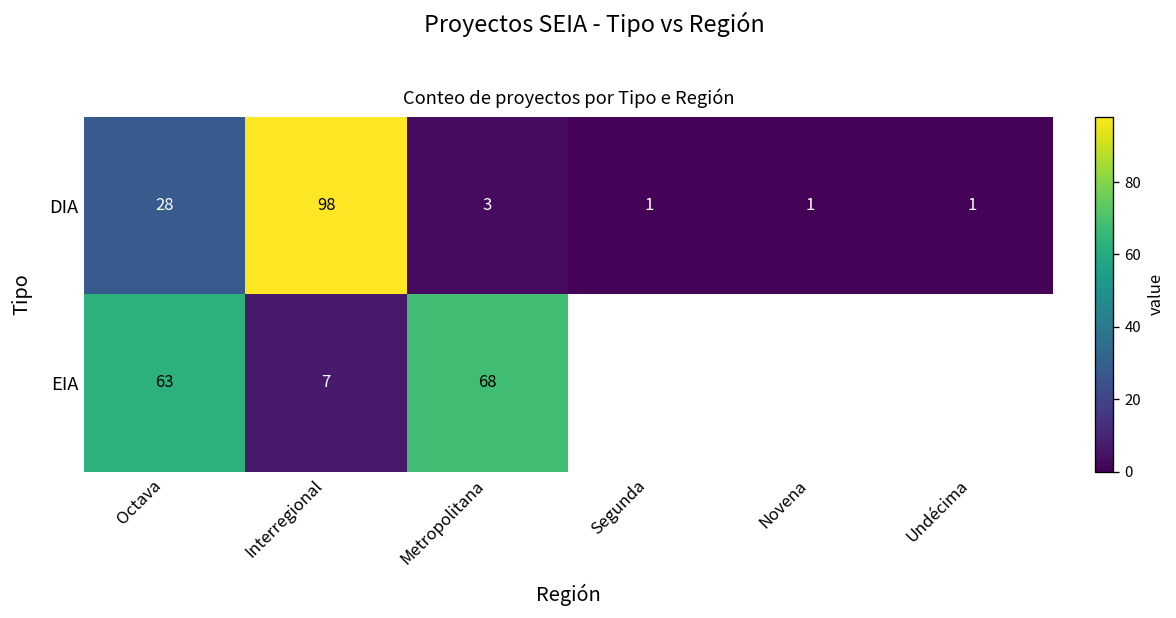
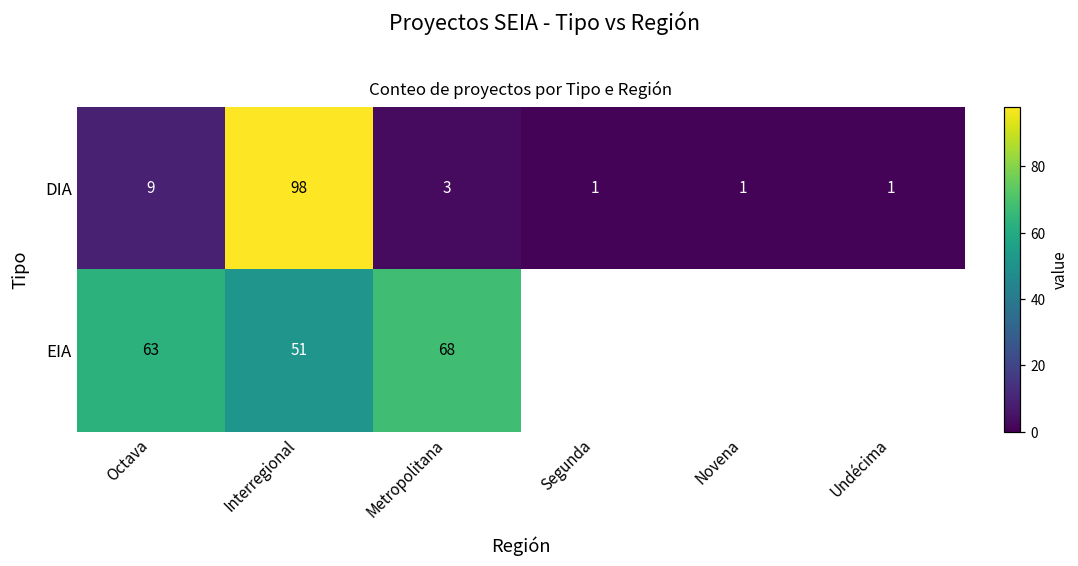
DIA, Octava: 28 -> 9
EIA, Interregional: 7 -> 51
